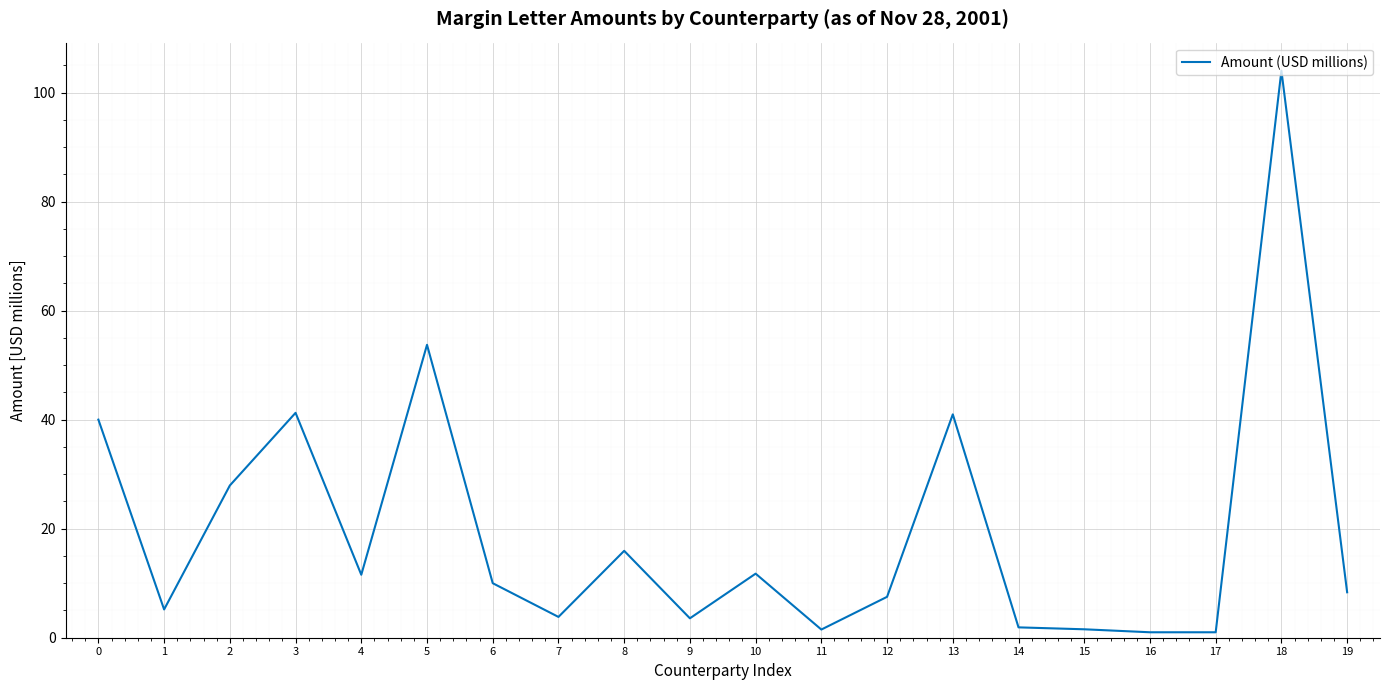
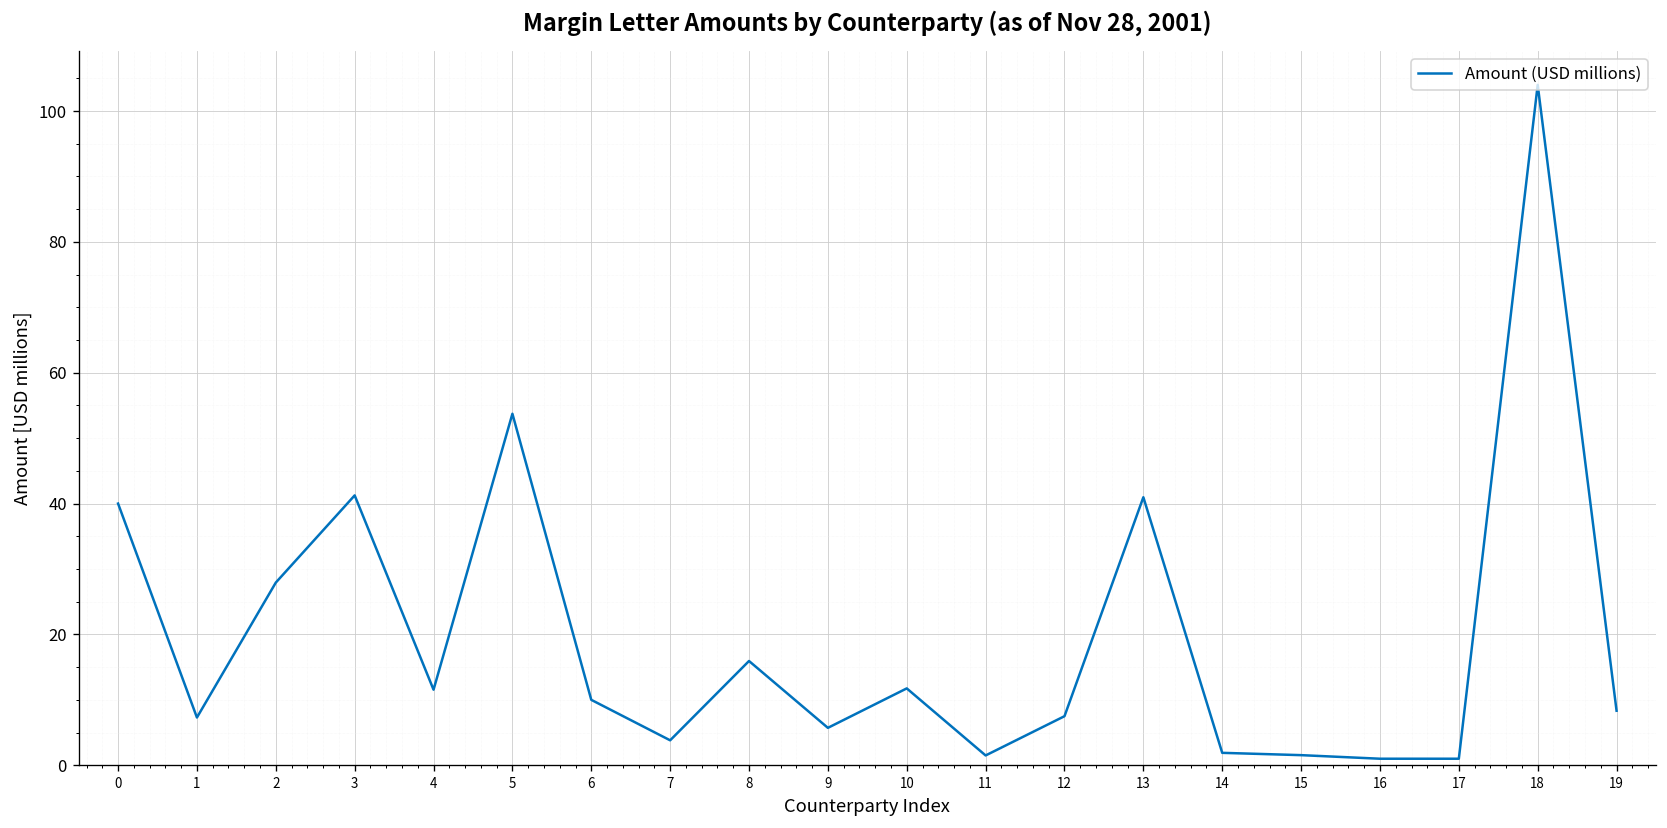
1: 5 -> 7
9: 4 -> 6
